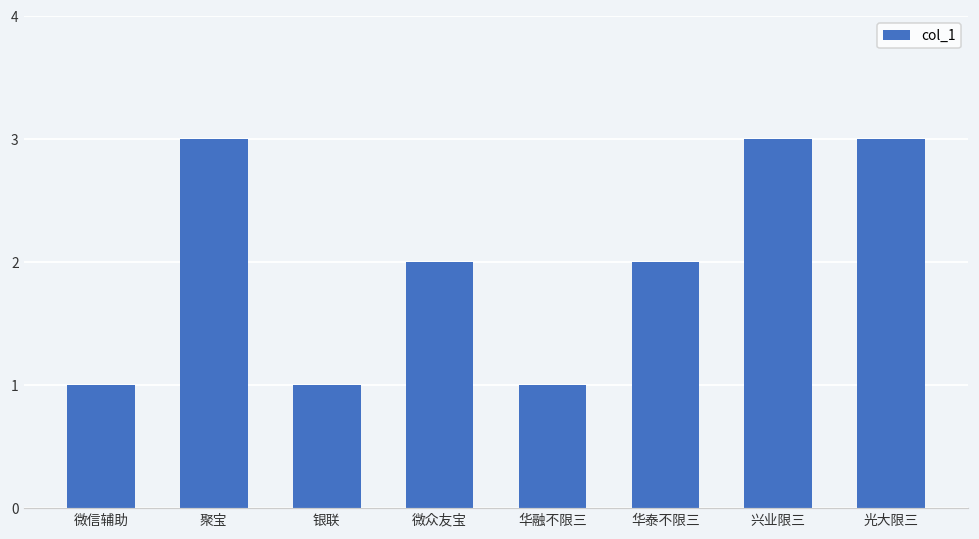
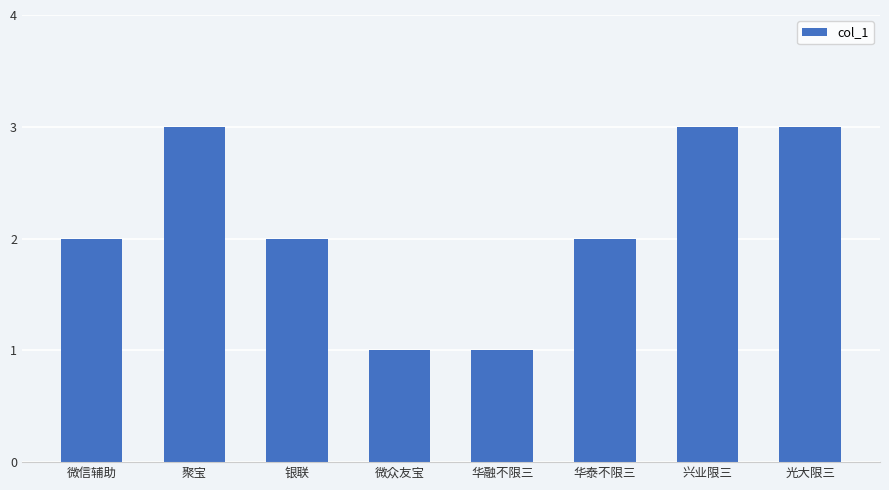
微信辅助: 1 -> 2
银联: 1 -> 2
微众友宝: 2 -> 1
